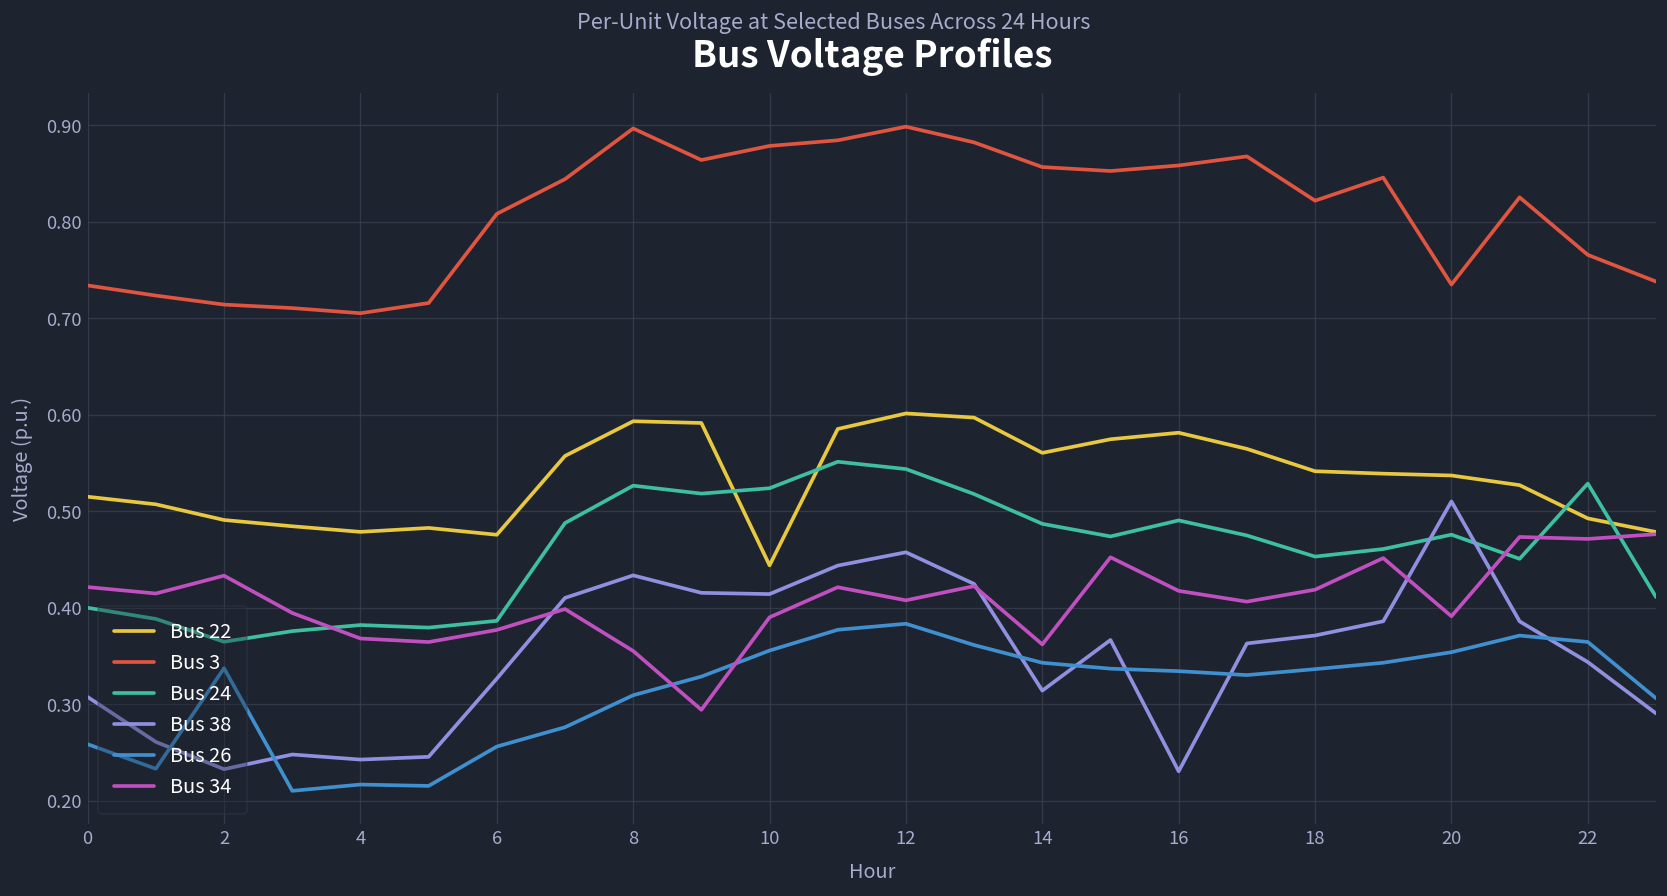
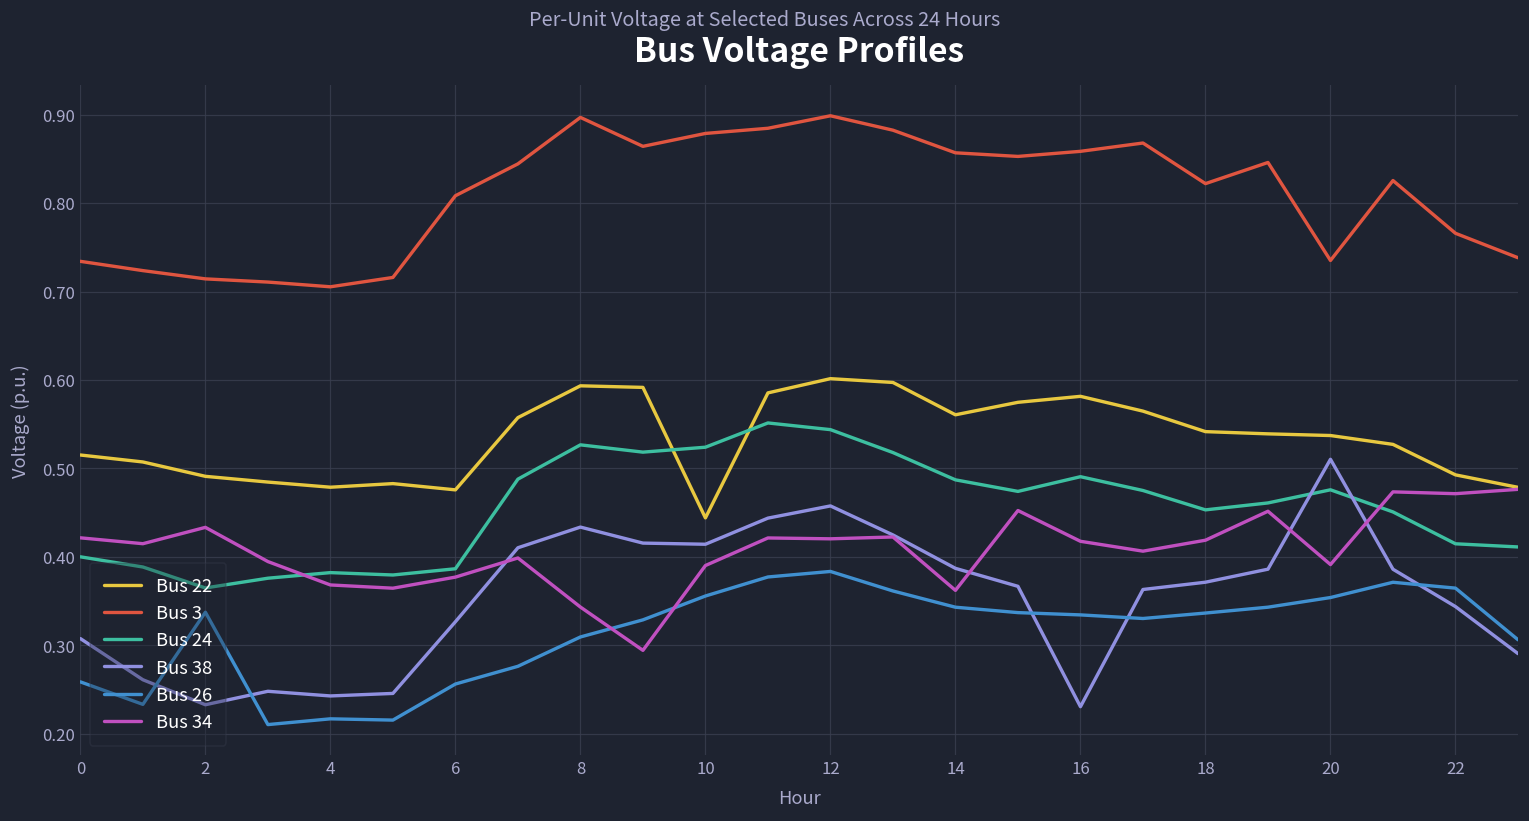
Bus 34, 8: 0.36 -> 0.34
Bus 34, 12: 0.41 -> 0.42
Bus 38, 14: 0.31 -> 0.39
Bus 24, 22: 0.53 -> 0.41
